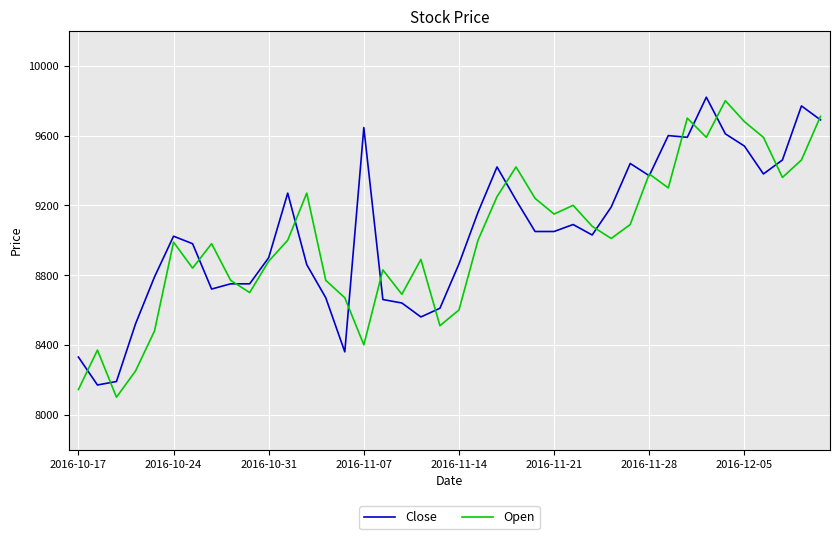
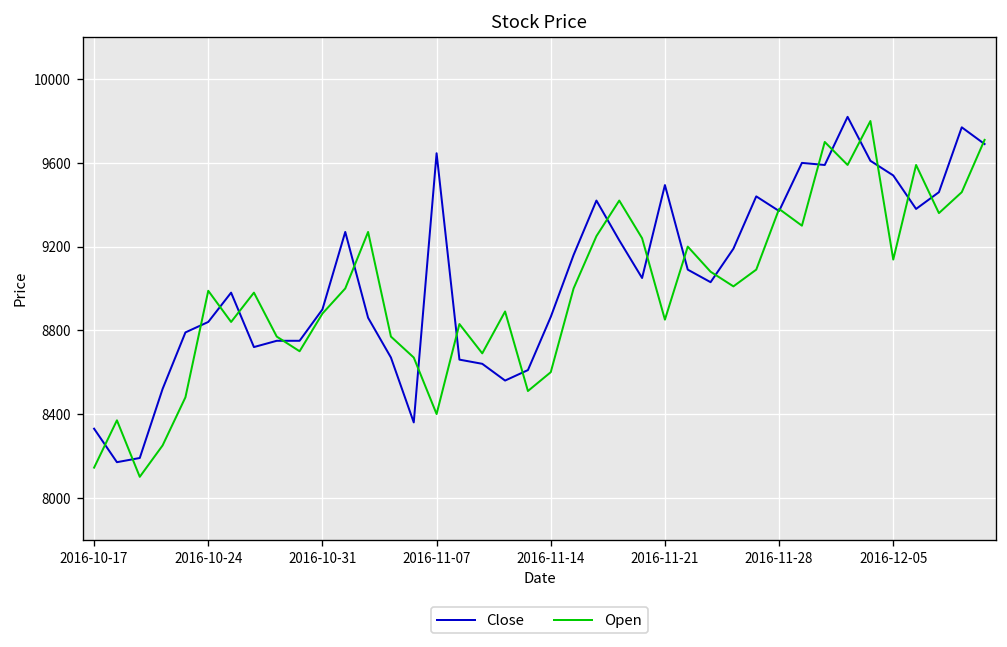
Close, 2016-10-24: 9020 -> 8840
Close, 2016-11-21: 9050 -> 9490
Open, 2016-11-21: 9150 -> 8850
Open, 2016-12-05: 9680 -> 9140
